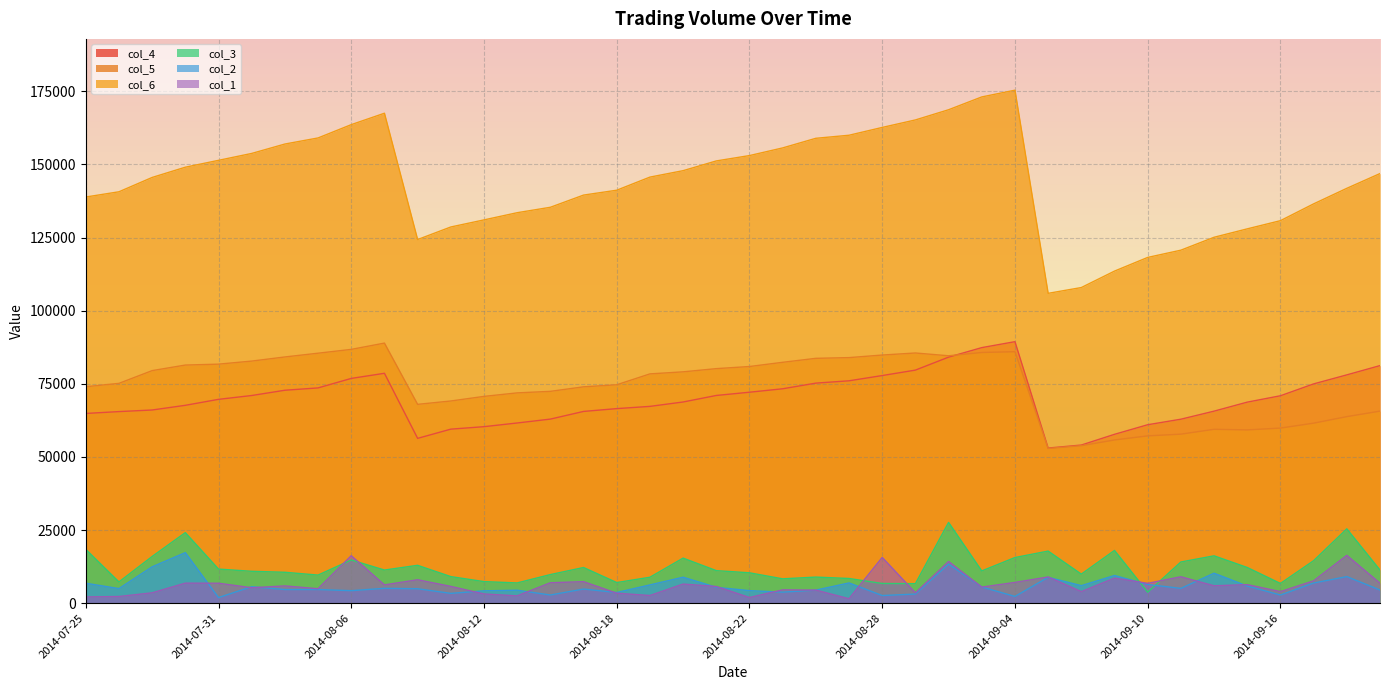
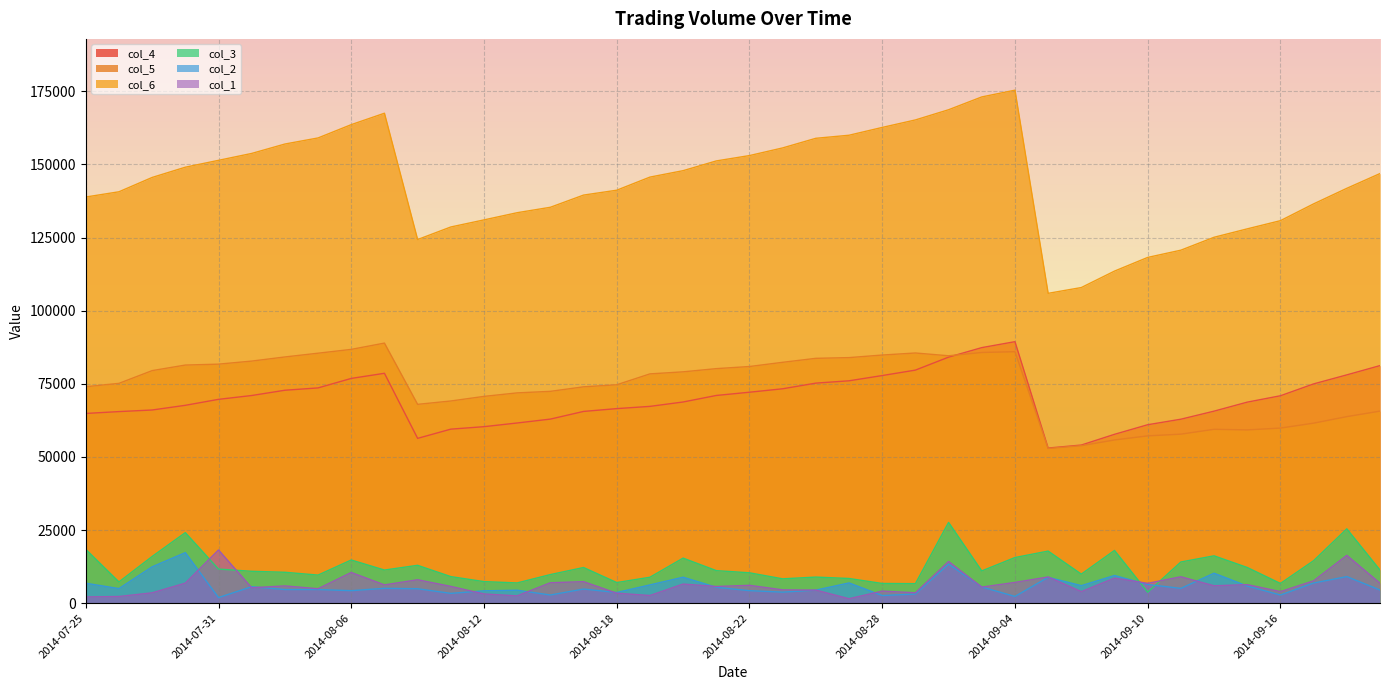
col_1, 2014-07-31: 7000 -> 18000
col_1, 2014-08-06: 16000 -> 10000
col_1, 2014-08-22: 2000 -> 6000
col_1, 2014-08-28: 16000 -> 4000
